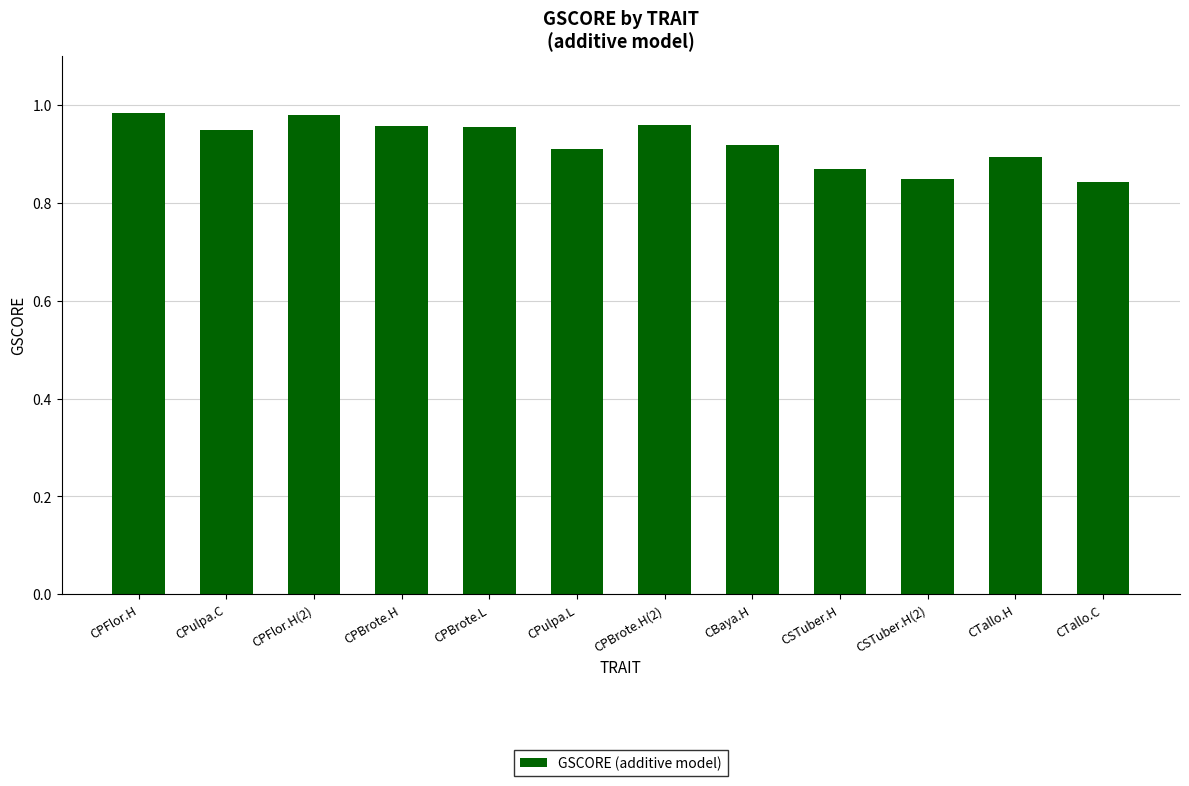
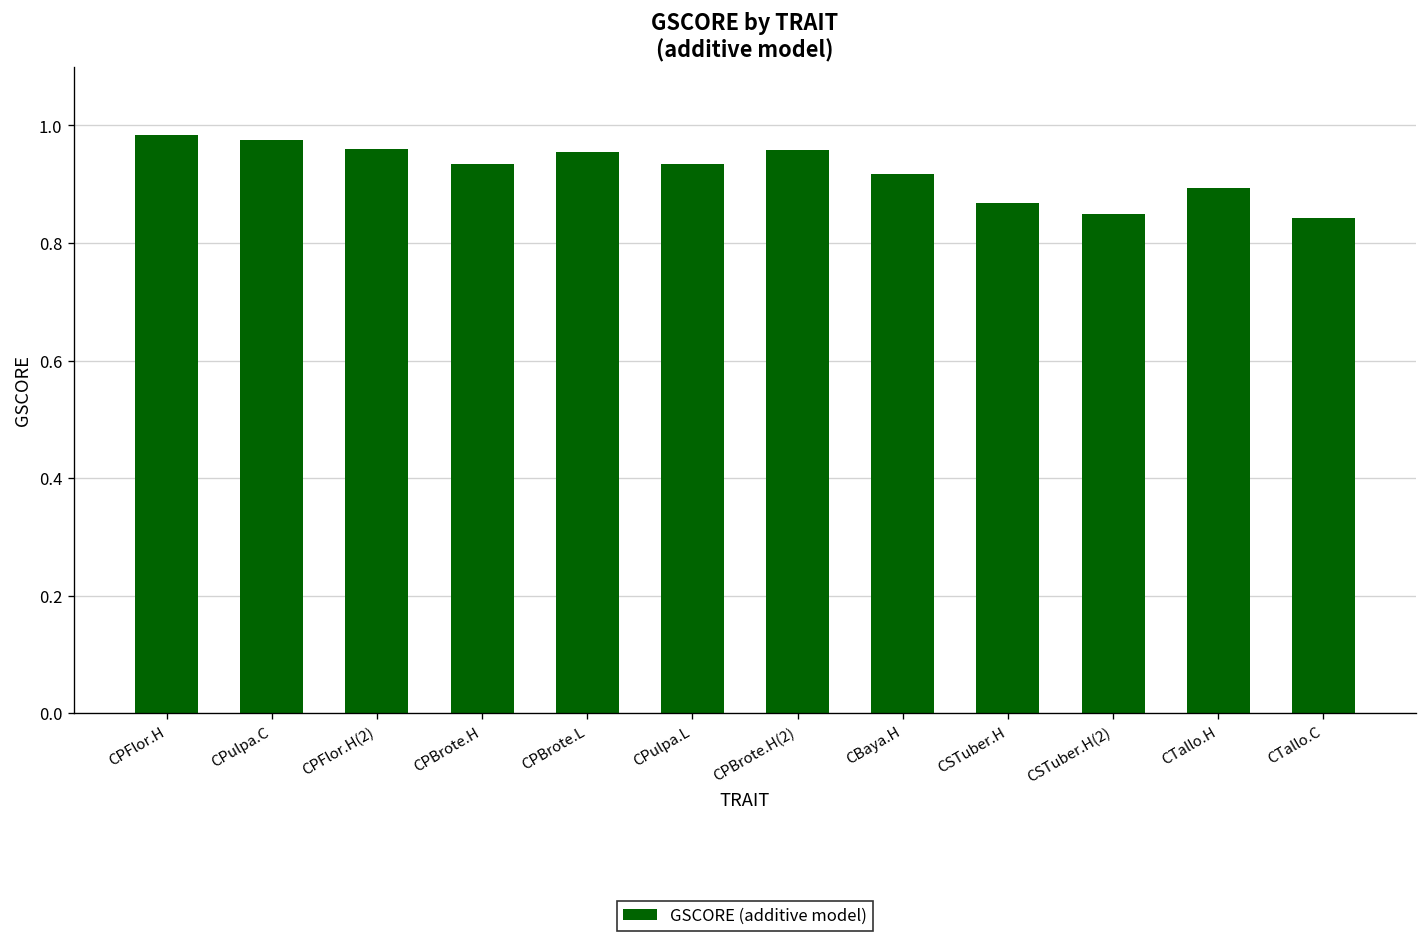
CPulpa.C: 0.95 -> 0.98
CPFlor.H(2): 0.98 -> 0.96
CPBrote.H: 0.96 -> 0.93
CPulpa.L: 0.91 -> 0.94
